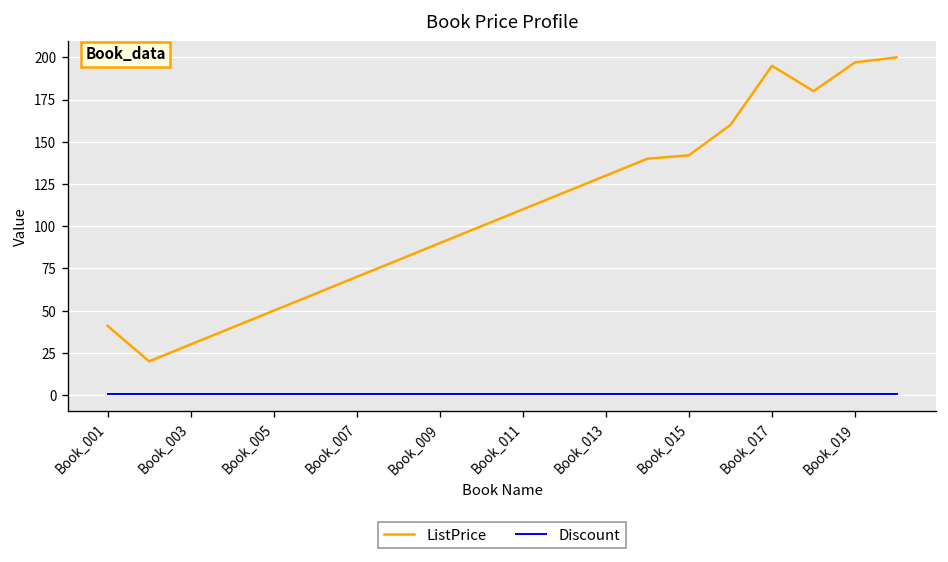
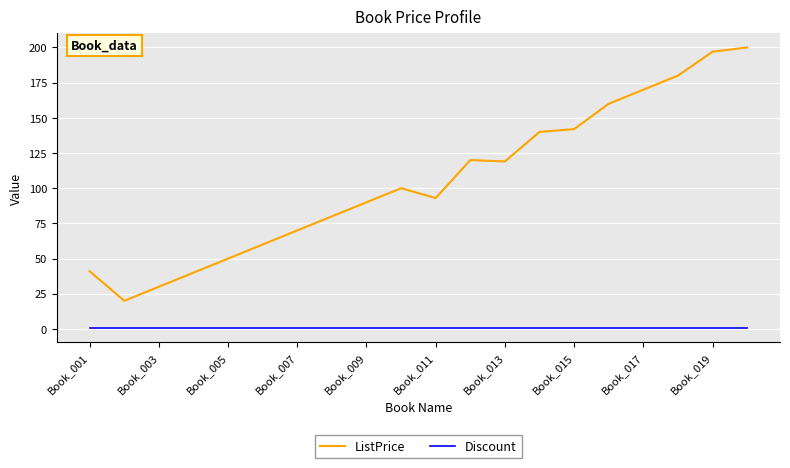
ListPrice, Book_011: 110 -> 93
ListPrice, Book_013: 130 -> 119
ListPrice, Book_017: 195 -> 170
